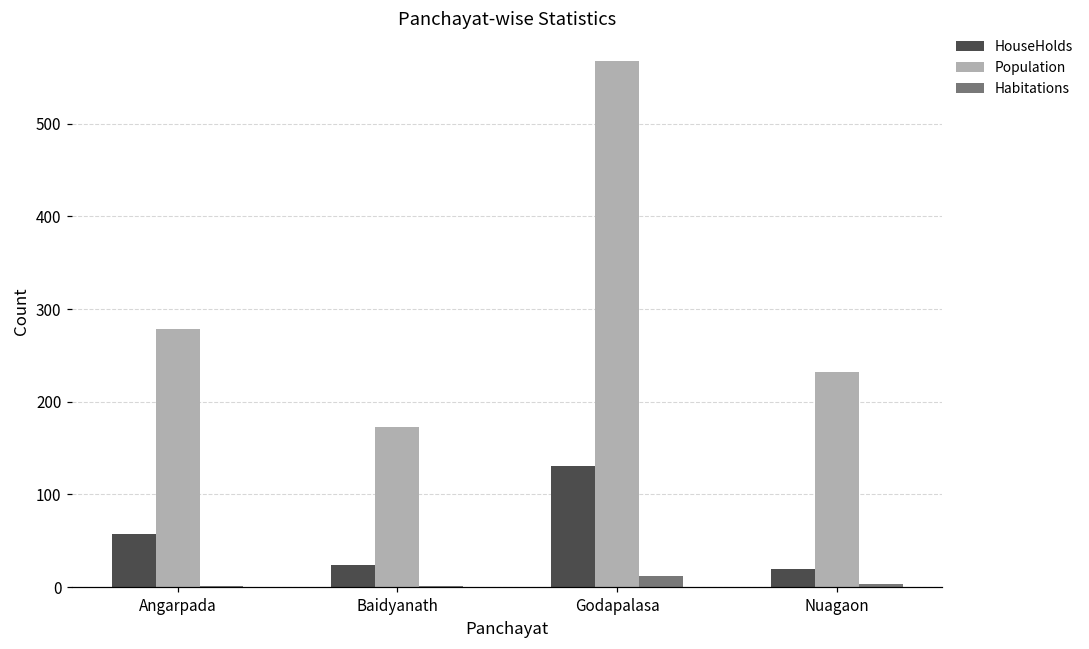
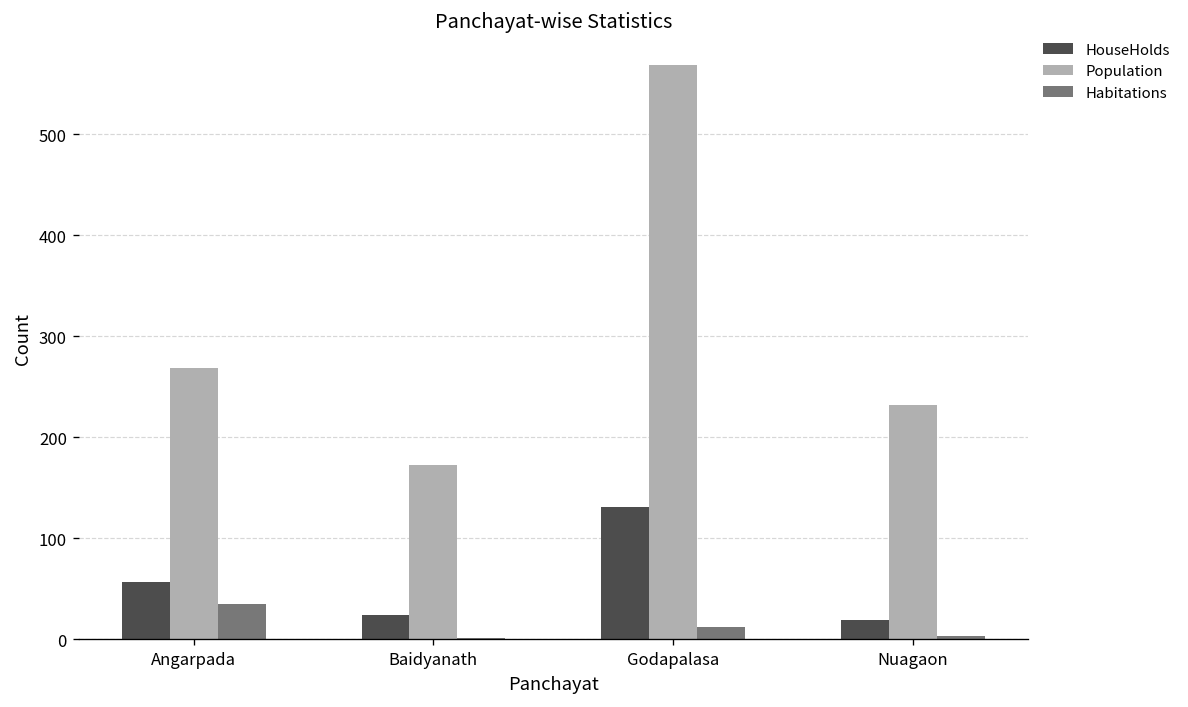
Population, Angarpada: 280 -> 270
Habitations, Angarpada: 0 -> 40
